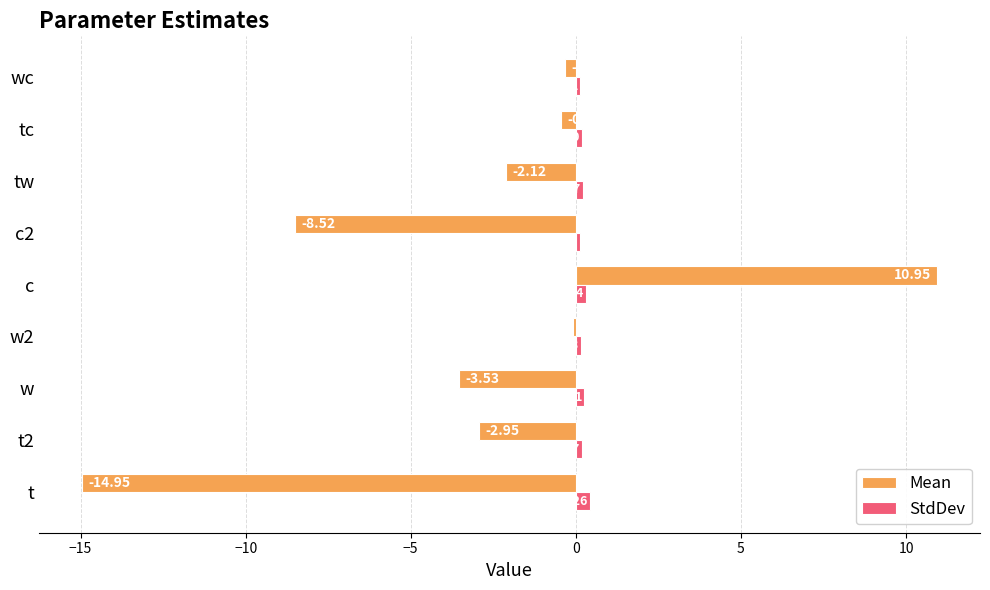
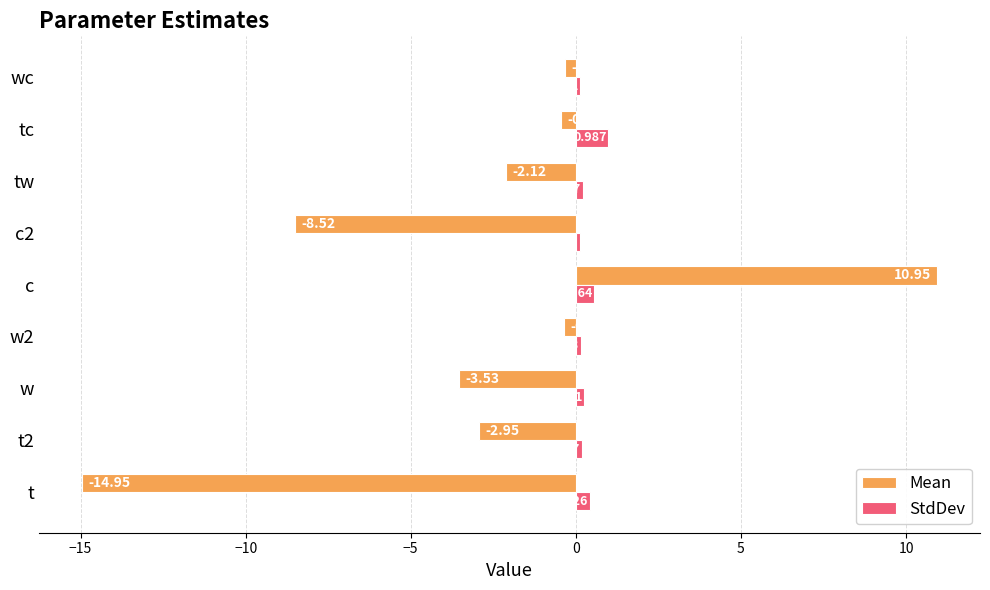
StdDev, tc: 0.2 -> 1.0
StdDev, c: 0.3 -> 0.6
Mean, w2: -0.1 -> -0.4
